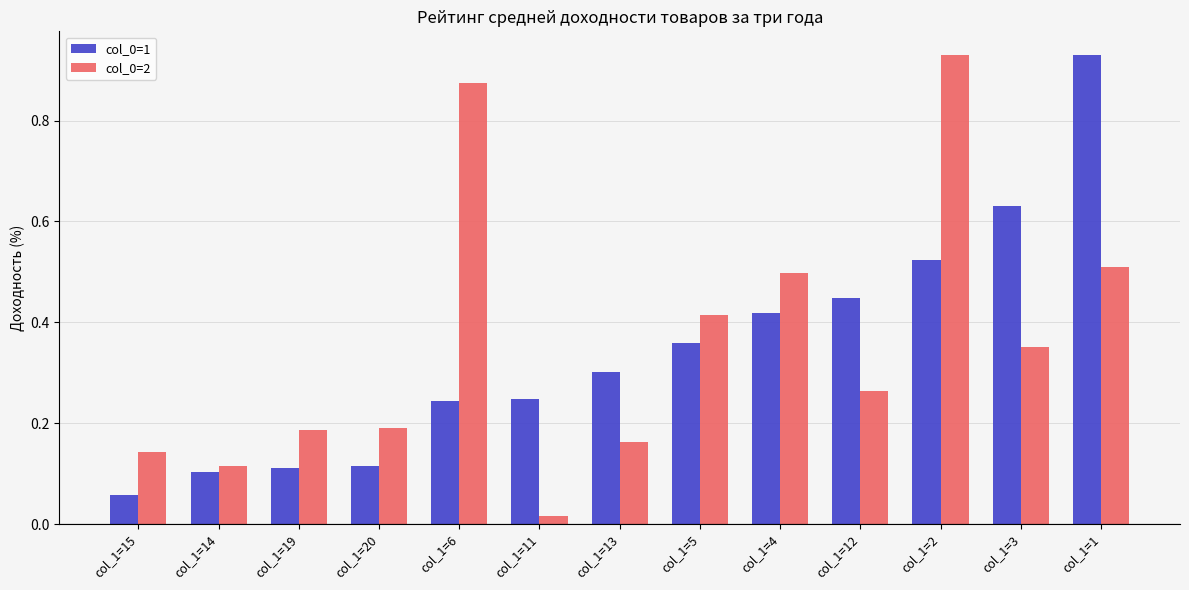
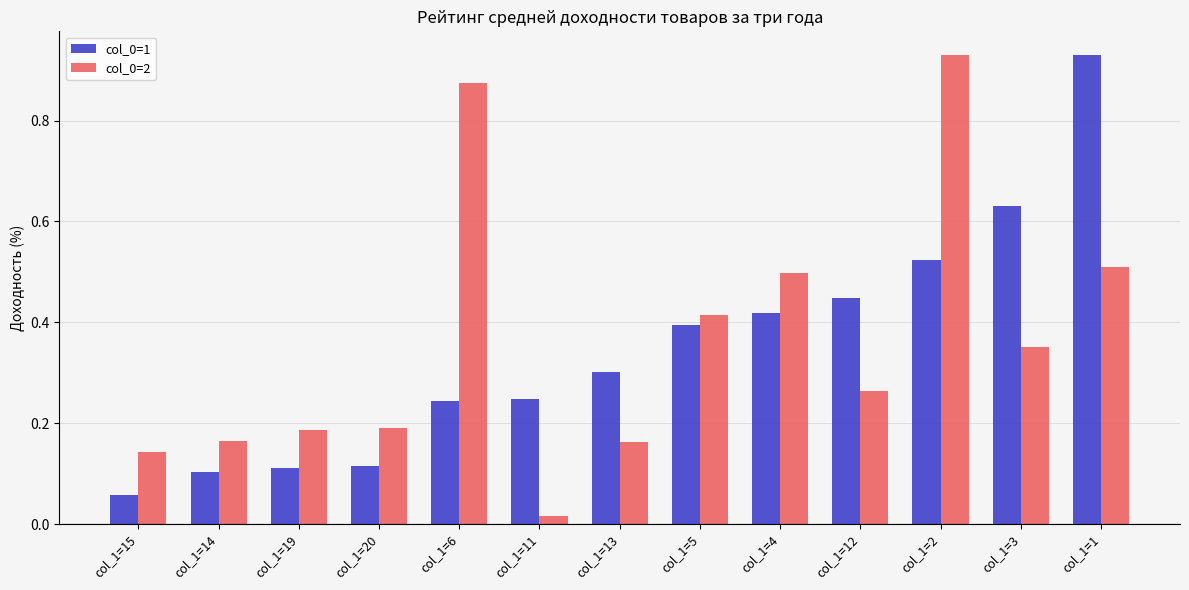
col_0=2, col_1=14: 0.12 -> 0.17
col_0=1, col_1=5: 0.36 -> 0.39
